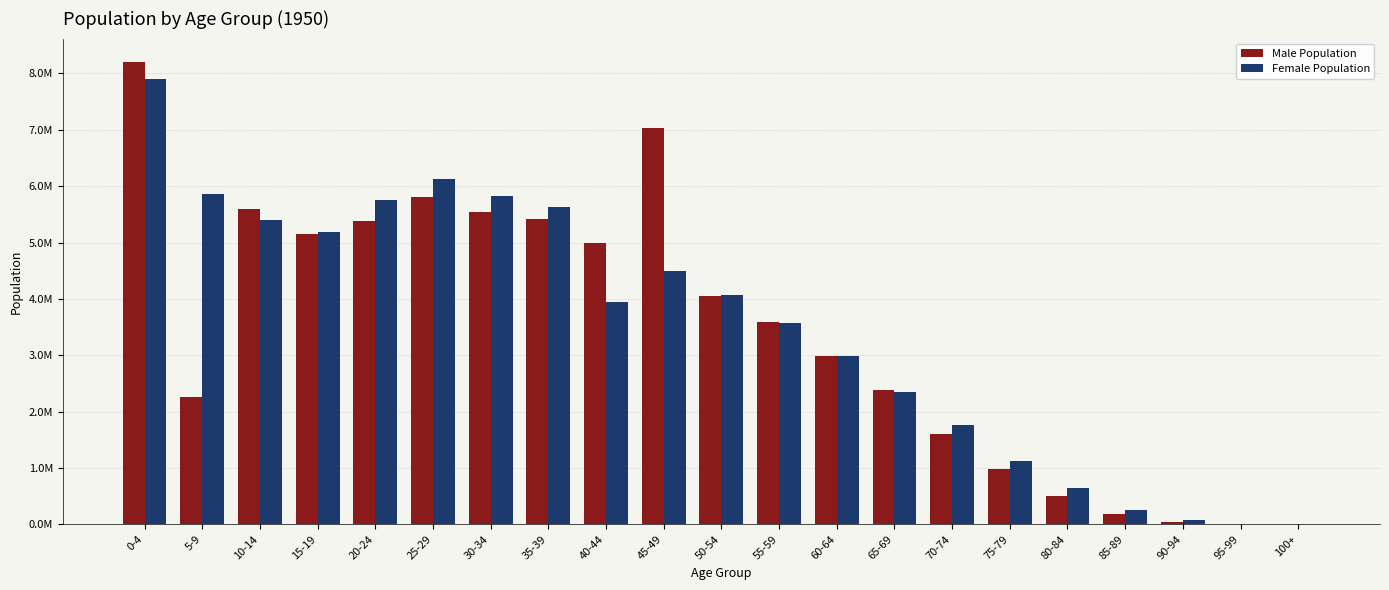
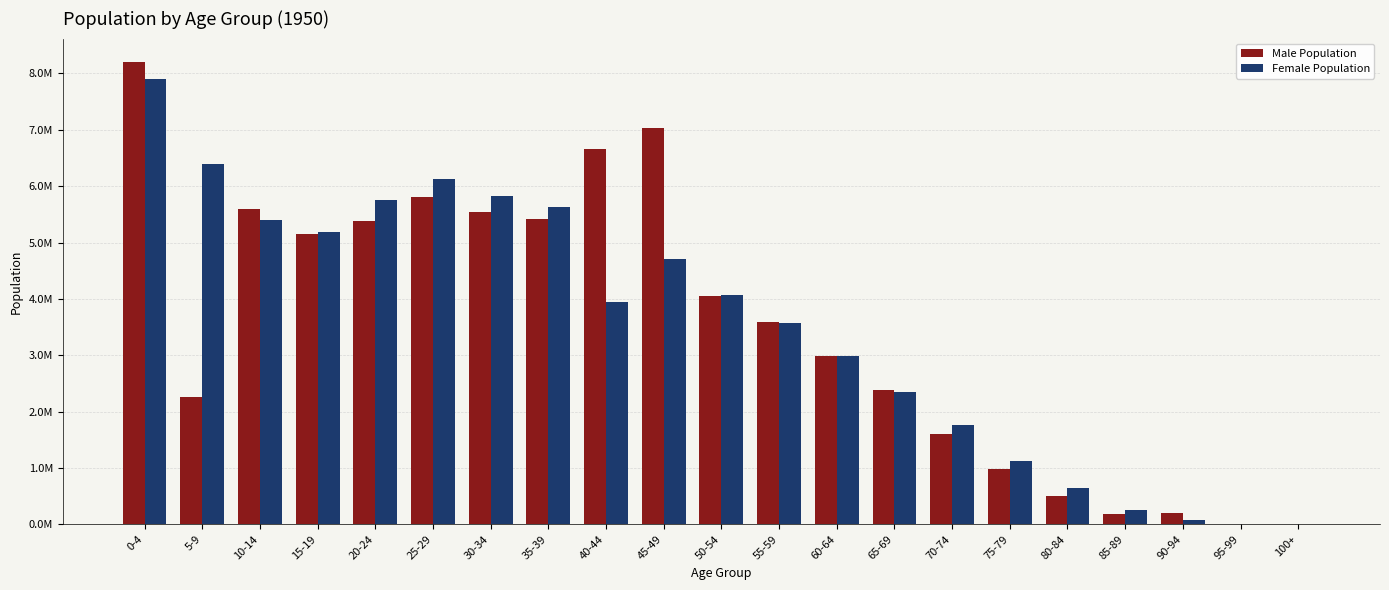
Female Population, 5-9: 5900000 -> 6400000
Male Population, 40-44: 5000000 -> 6700000
Female Population, 45-49: 4500000 -> 4700000
Male Population, 90-94: 0 -> 200000
